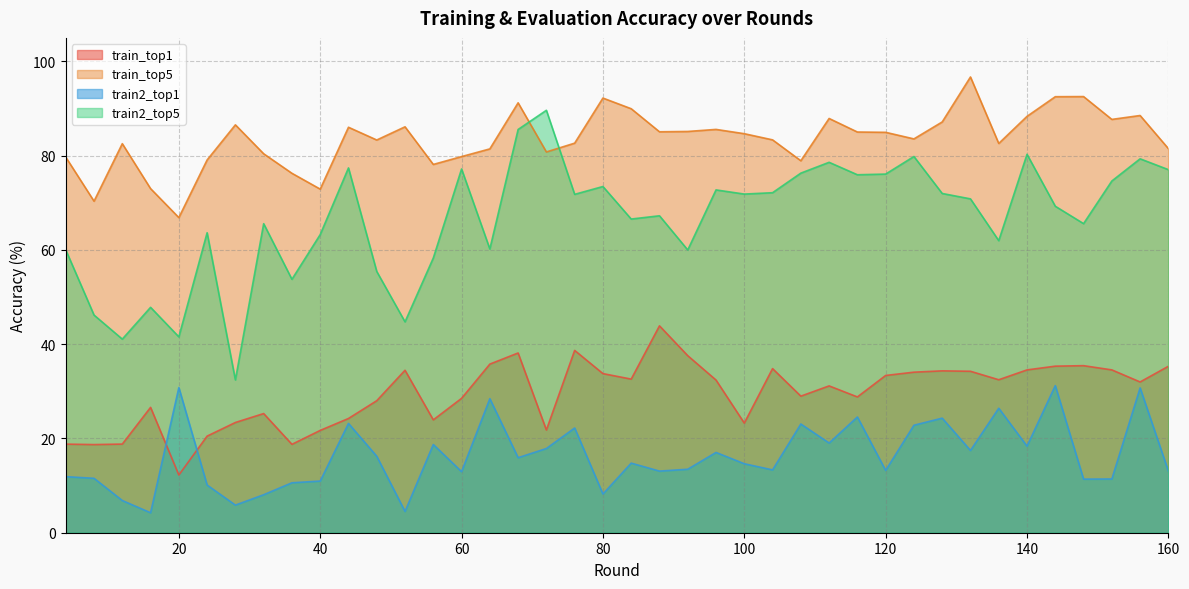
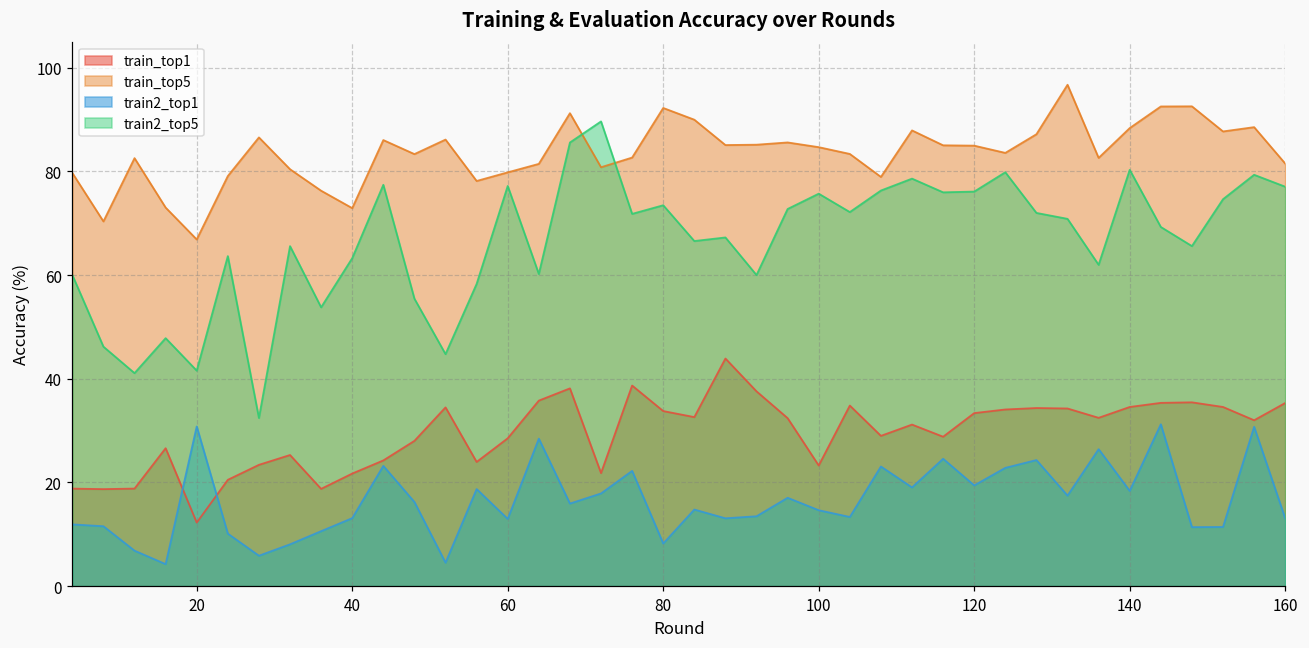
train2_top1, 40: 11 -> 13
train2_top5, 100: 72 -> 76
train2_top1, 120: 13 -> 19
